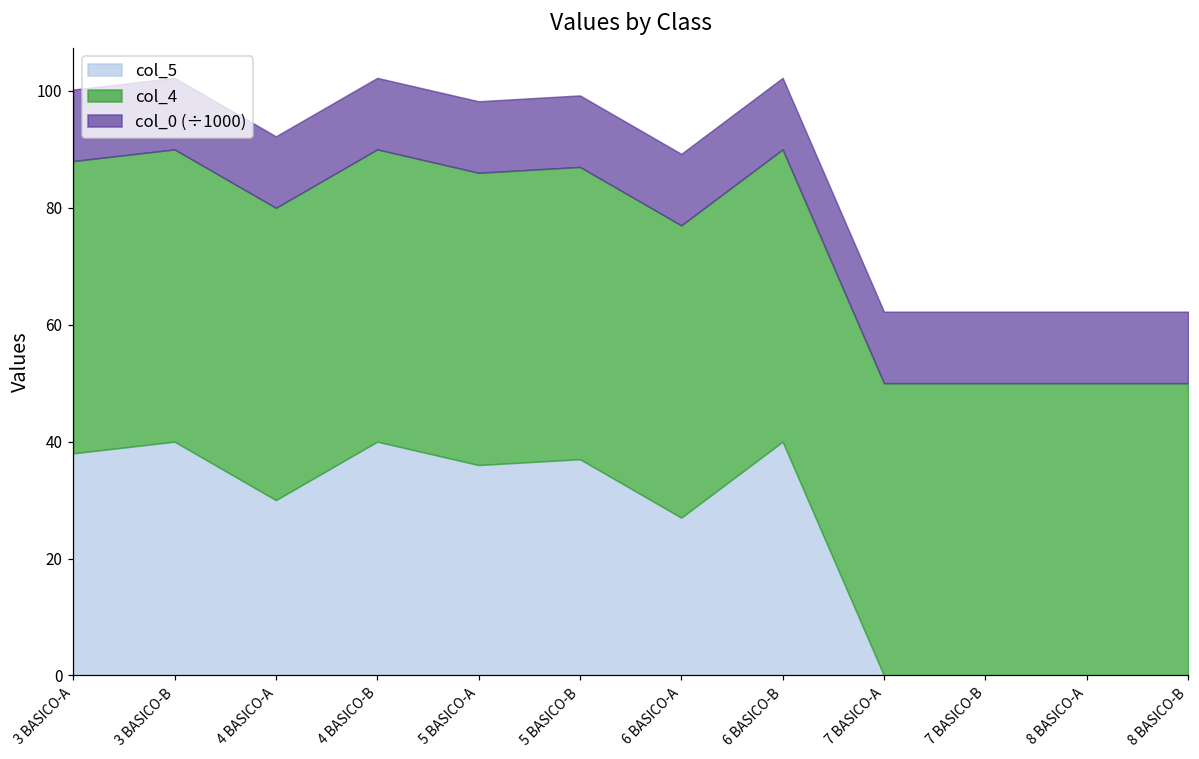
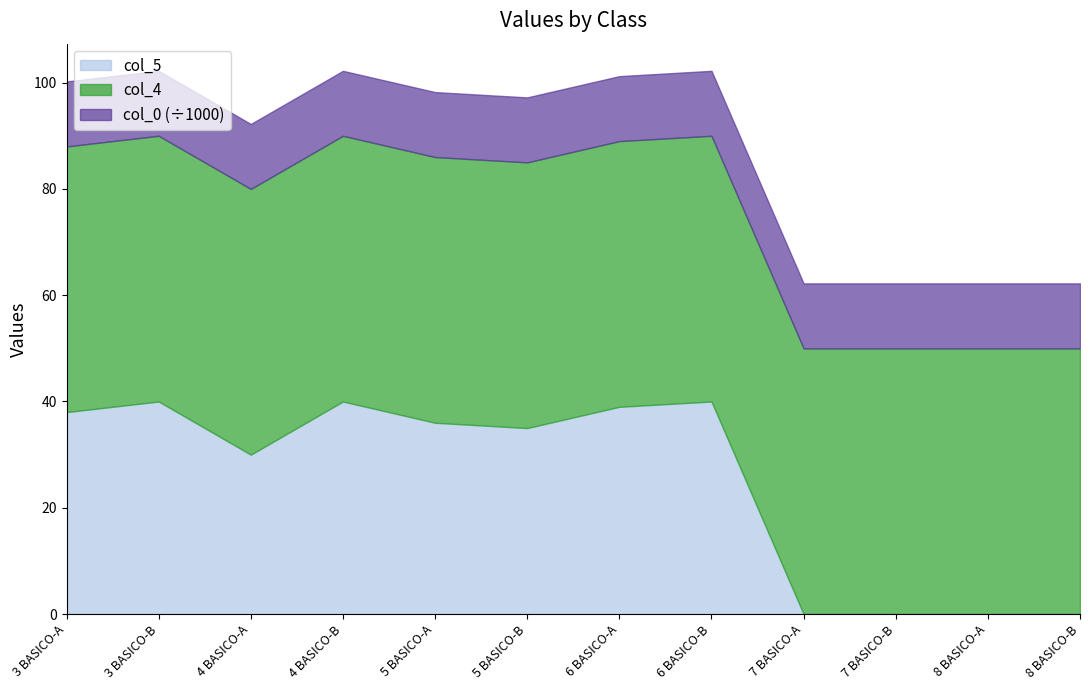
col_5, 5 BASICO-B: 37 -> 35
col_5, 6 BASICO-A: 27 -> 39
